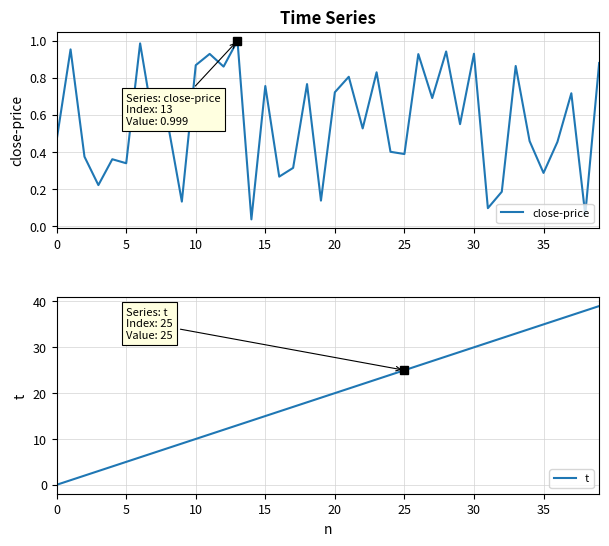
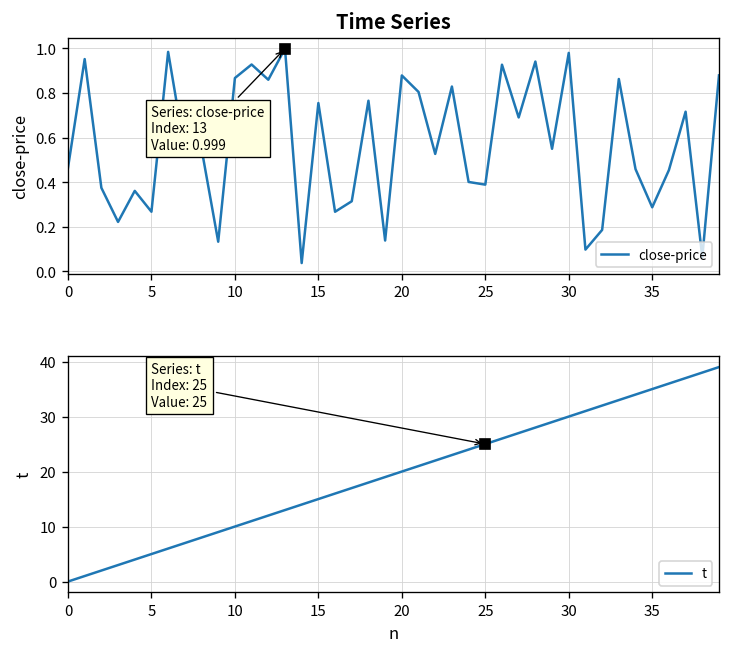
Time Series, close-price, 5: 0.34 -> 0.27
Time Series, close-price, 20: 0.72 -> 0.88
Time Series, close-price, 30: 0.93 -> 0.98
